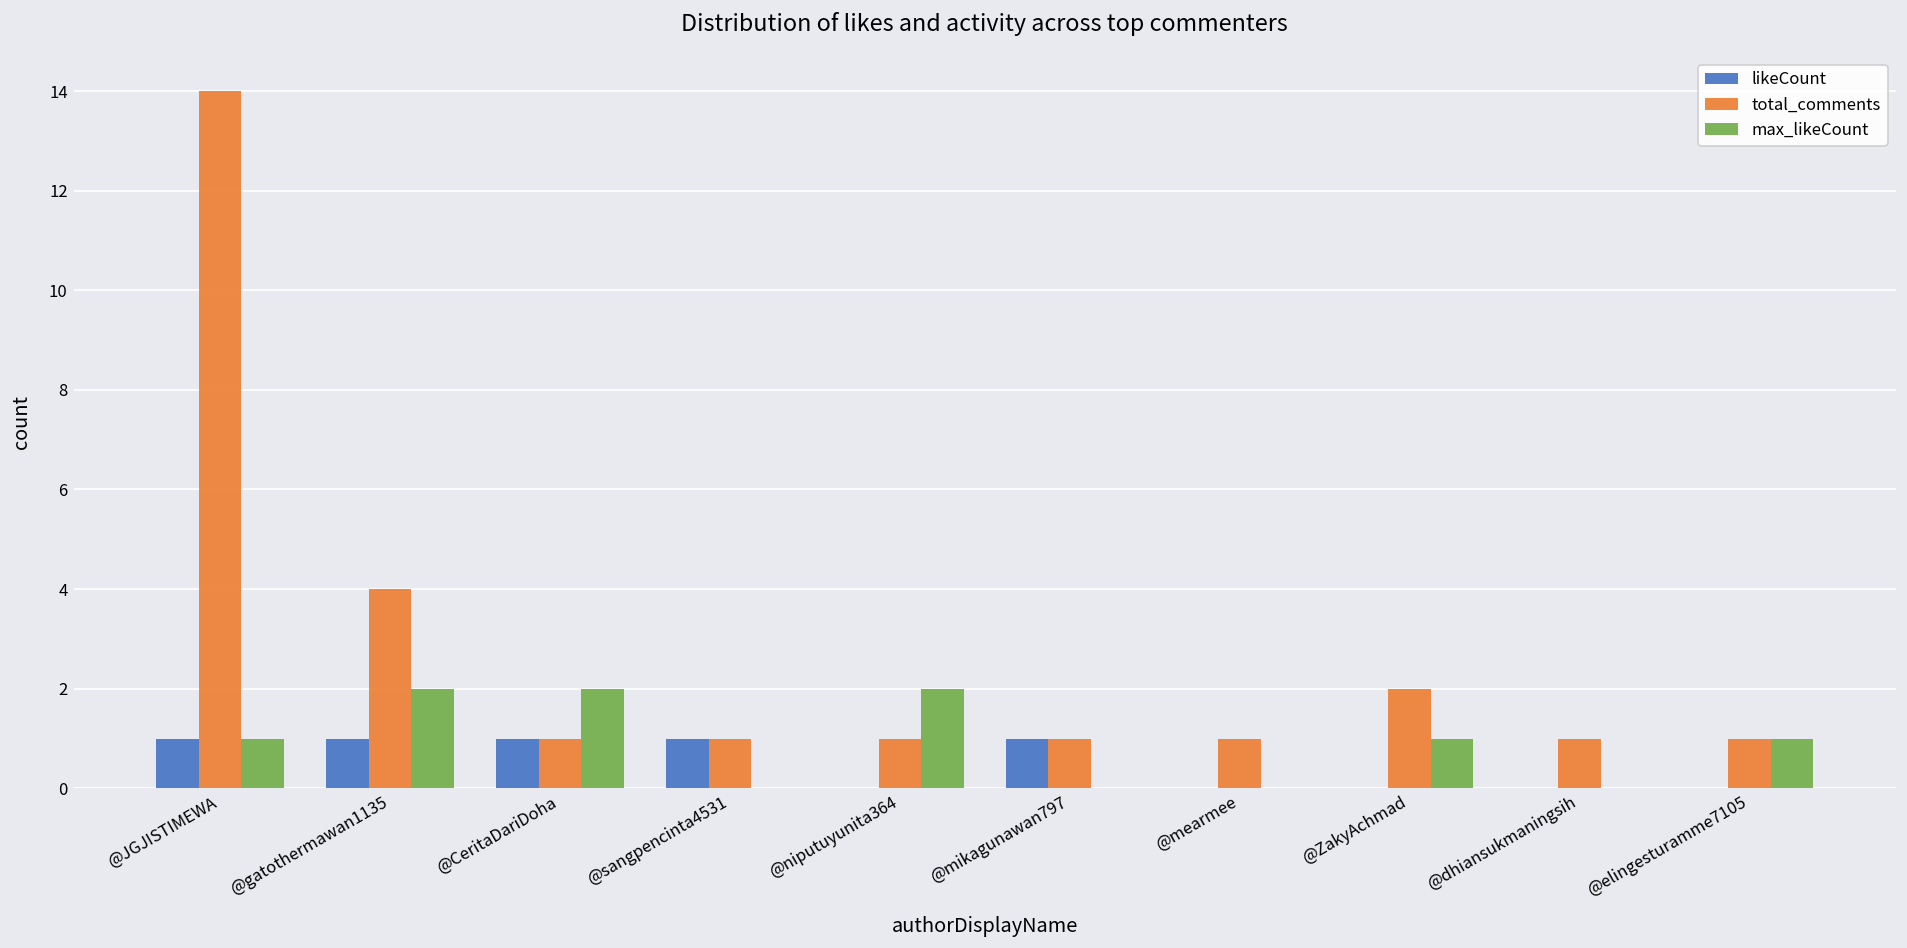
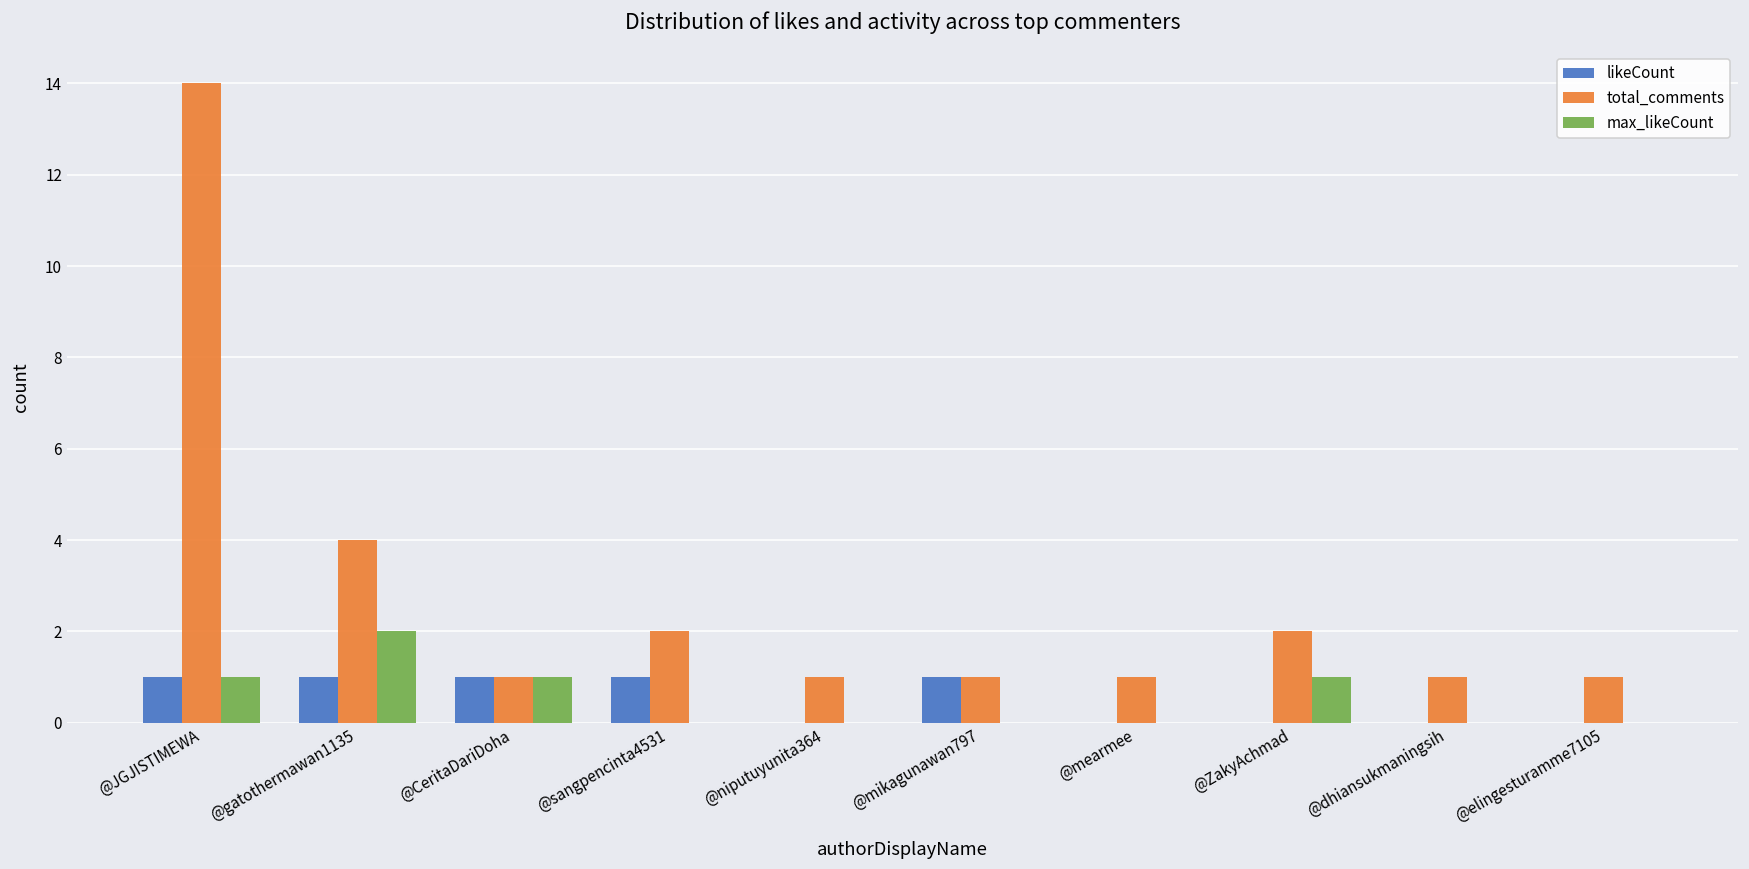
max_likeCount, @CeritaDariDoha: 2 -> 1
total_comments, @sangpencinta4531: 1 -> 2
max_likeCount, @niputuyunita364: 2 -> 0
max_likeCount, @elingesturamme7105: 1 -> 0
